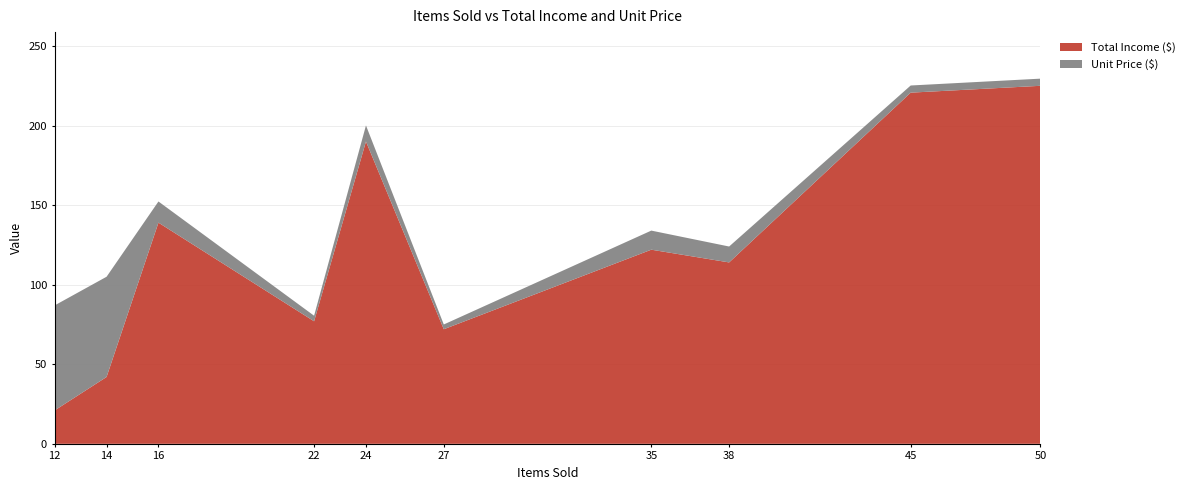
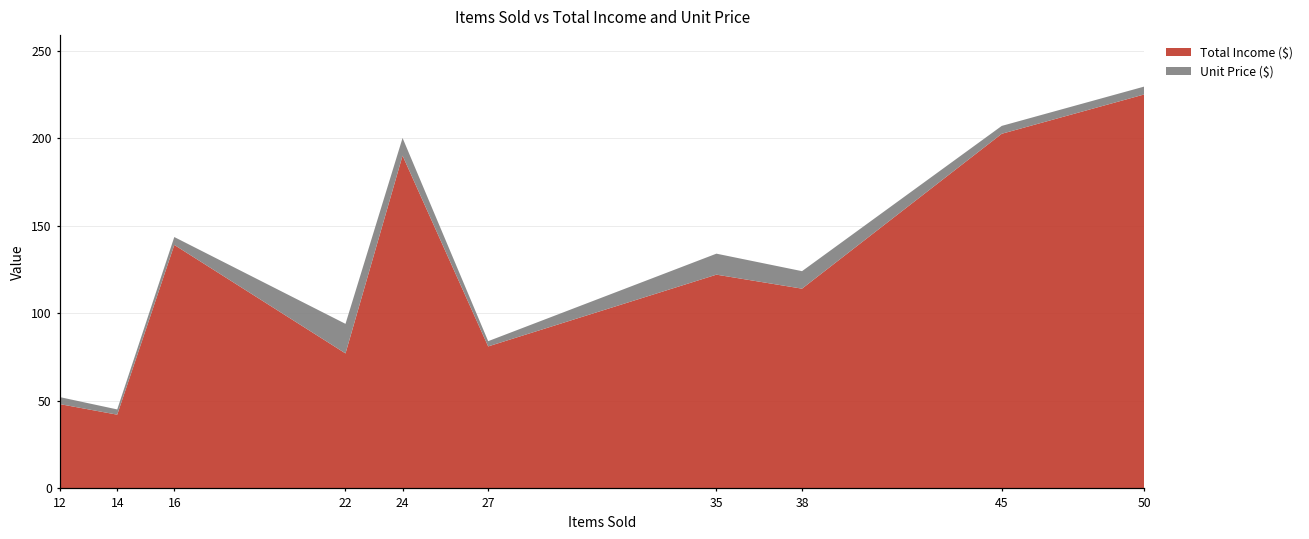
Total Income ($), 12: 21 -> 48
Unit Price ($), 12: 66 -> 4
Unit Price ($), 14: 63 -> 3
Unit Price ($), 16: 13 -> 5
Unit Price ($), 22: 4 -> 17
Total Income ($), 27: 72 -> 81
Total Income ($), 45: 221 -> 203
